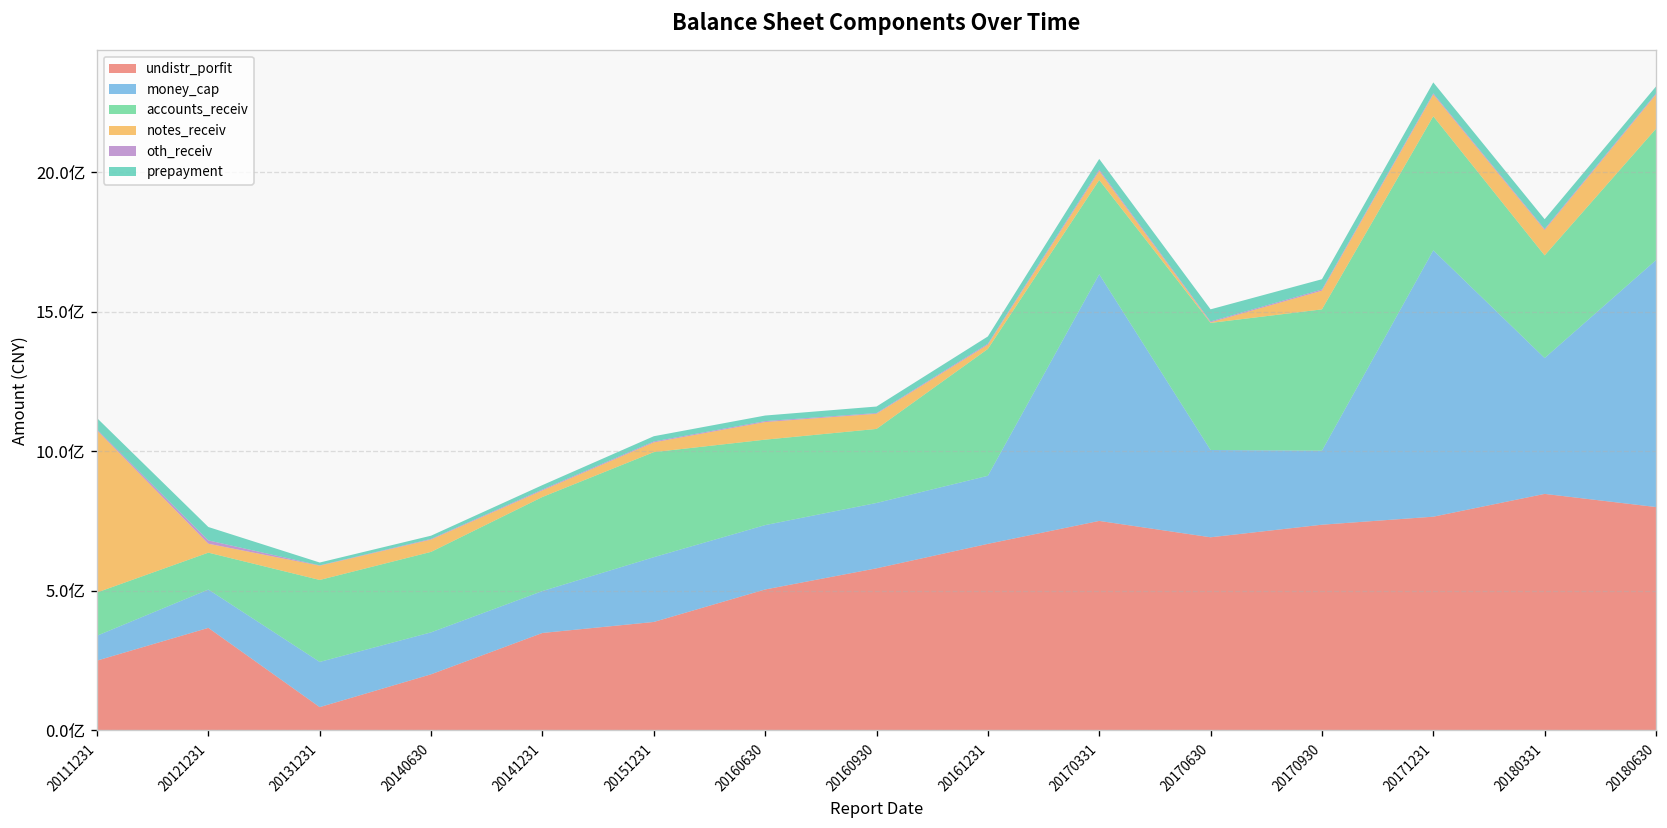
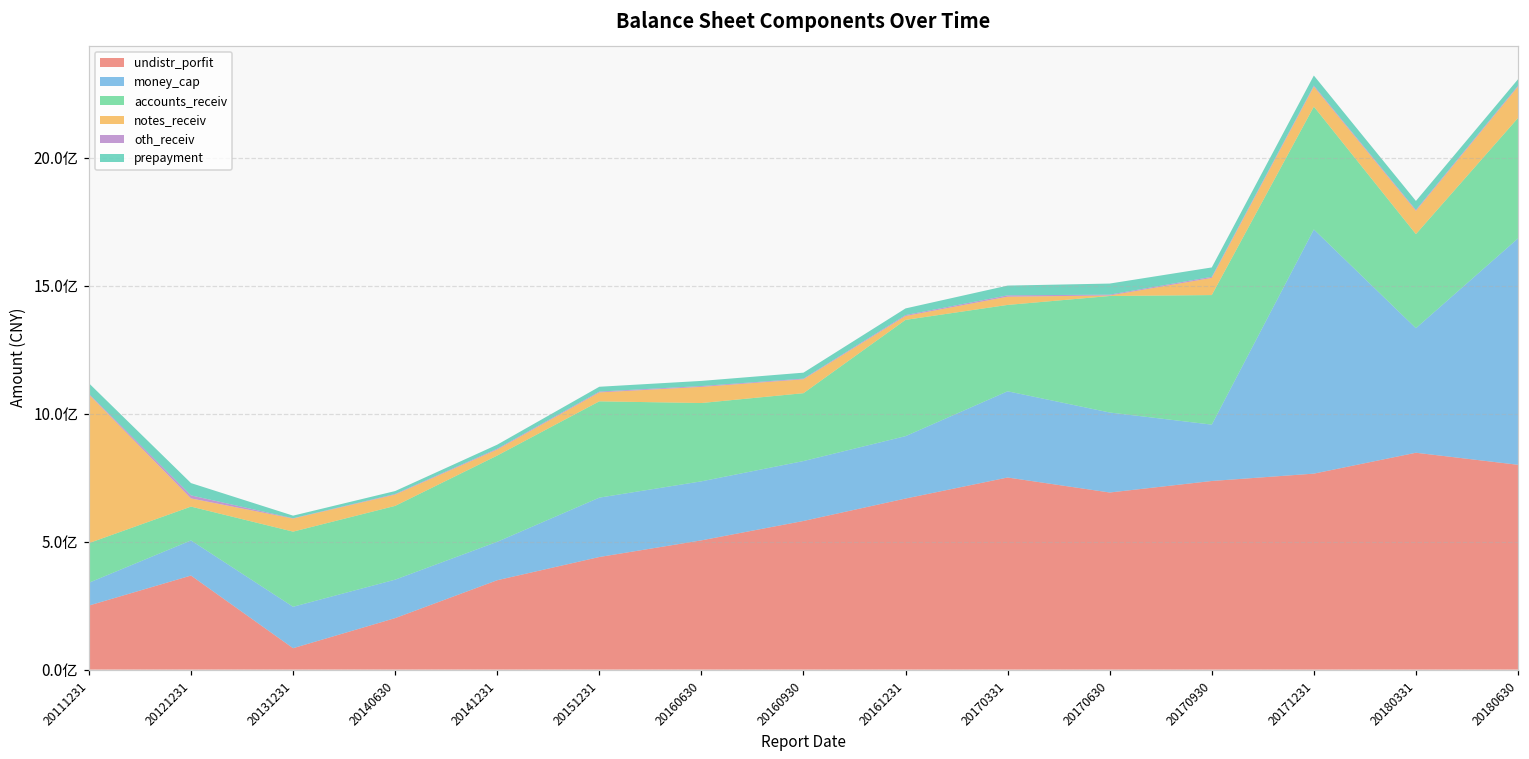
undistr_porfit, 20151231: 3.9亿 -> 4.4亿
money_cap, 20170331: 8.8亿 -> 3.4亿
money_cap, 20170930: 2.7亿 -> 2.2亿
